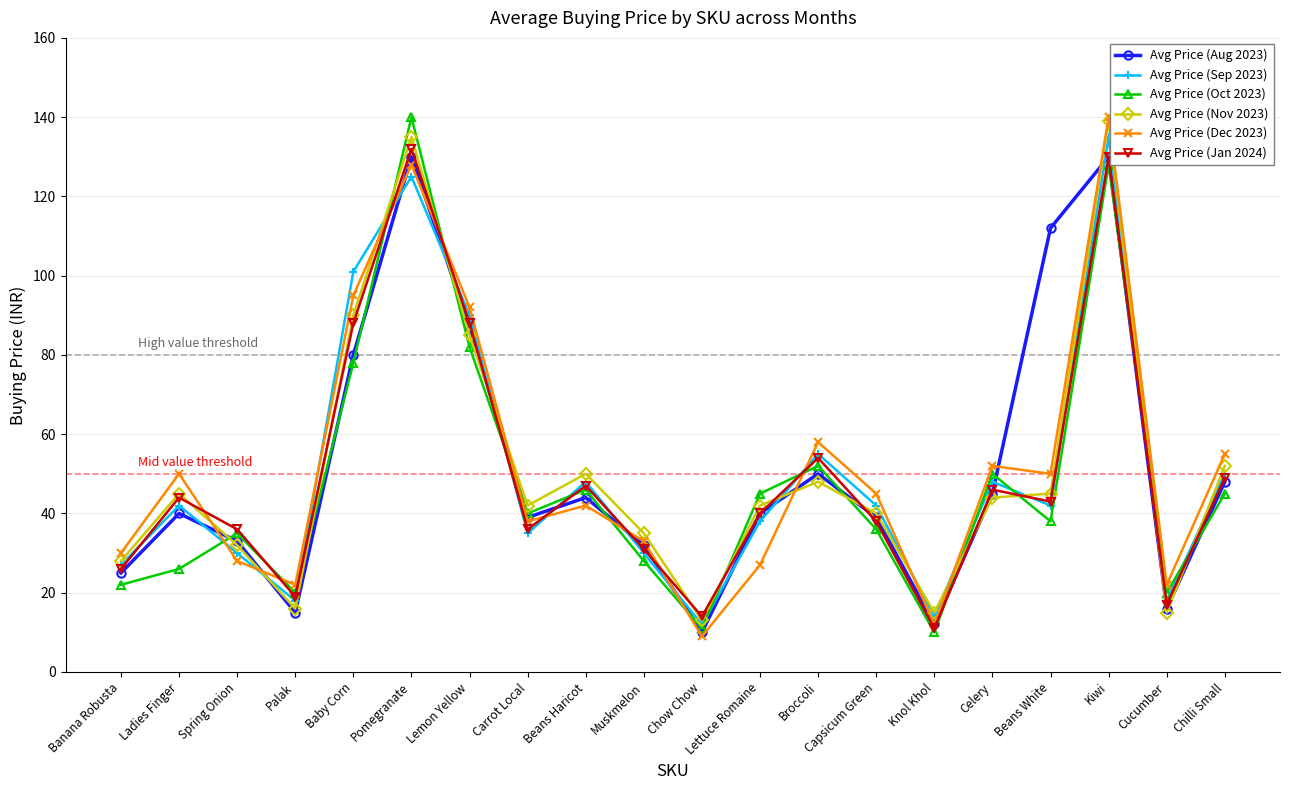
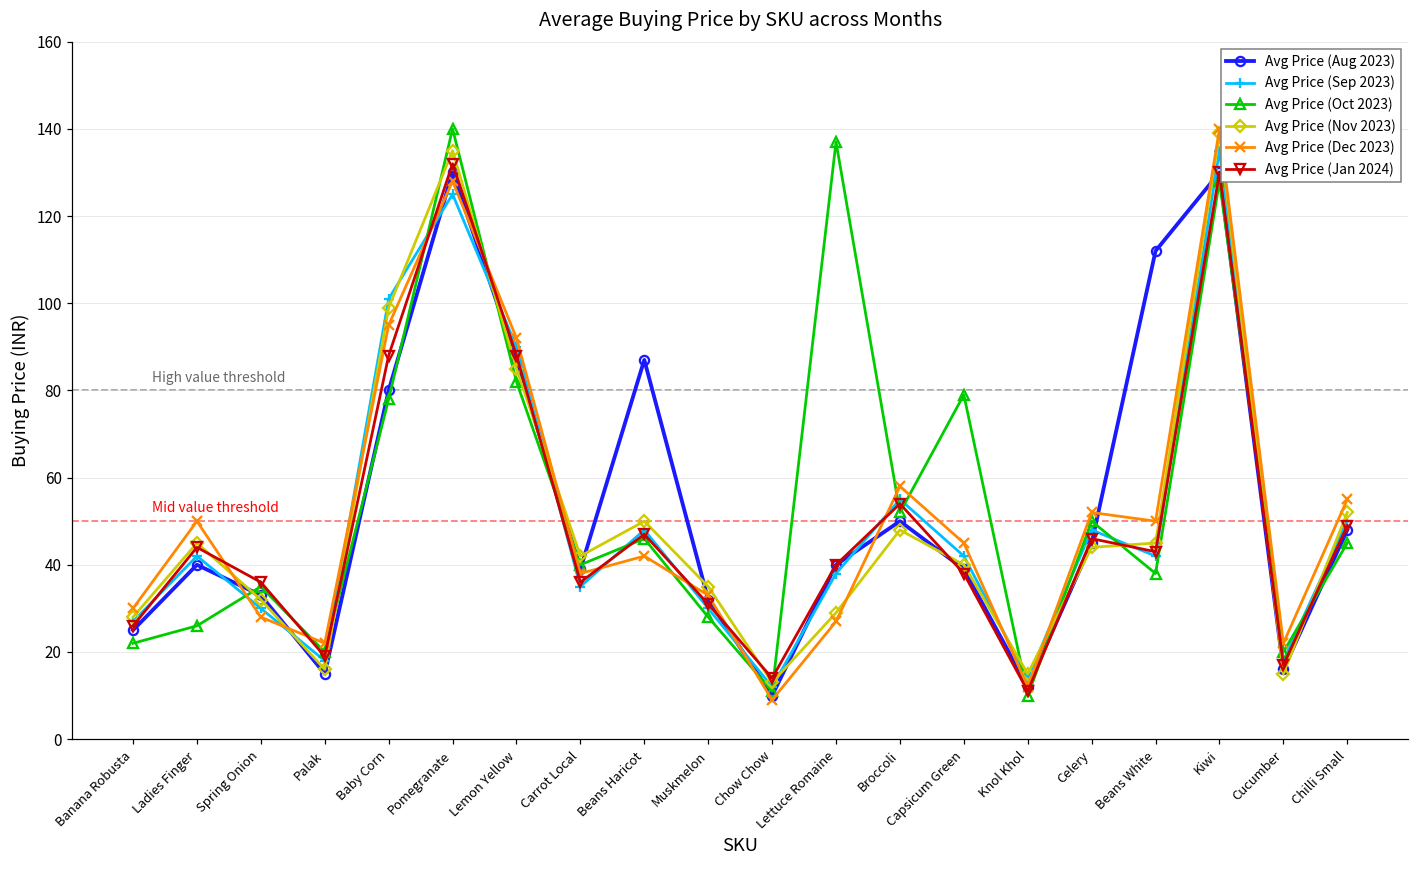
Avg Price (Nov 2023), Baby Corn: 90 -> 99
Avg Price (Aug 2023), Beans Haricot: 44 -> 87
Avg Price (Oct 2023), Lettuce Romaine: 45 -> 137
Avg Price (Nov 2023), Lettuce Romaine: 42 -> 29
Avg Price (Oct 2023), Capsicum Green: 36 -> 79
